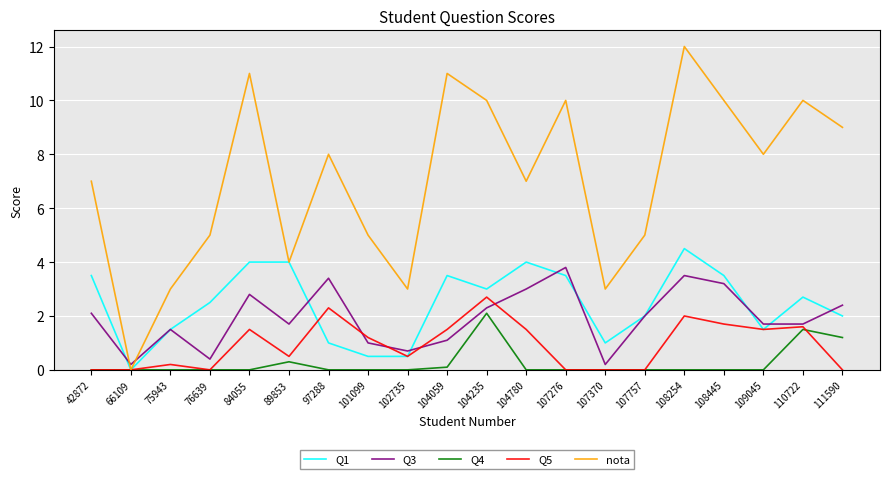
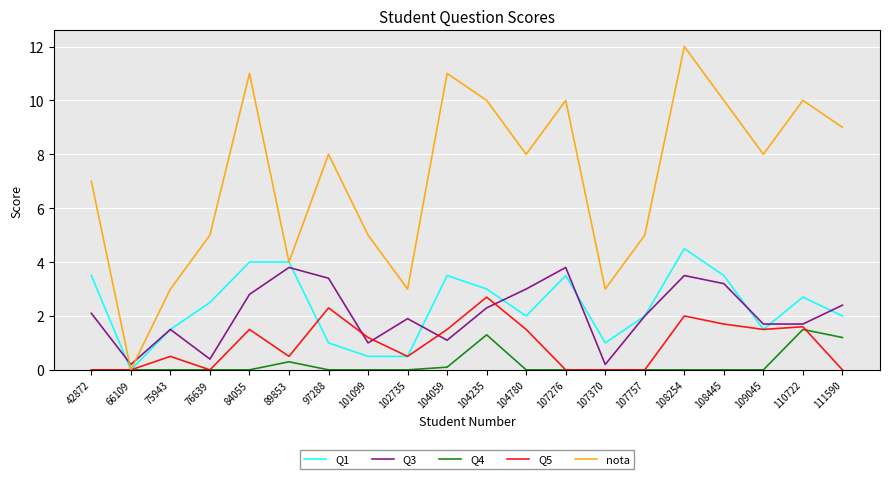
Q5, 75943: 0.2 -> 0.5
Q3, 89853: 1.7 -> 3.8
Q3, 102735: 0.7 -> 1.9
Q4, 104235: 2.1 -> 1.3
Q1, 104780: 4 -> 2
nota, 104780: 7 -> 8
